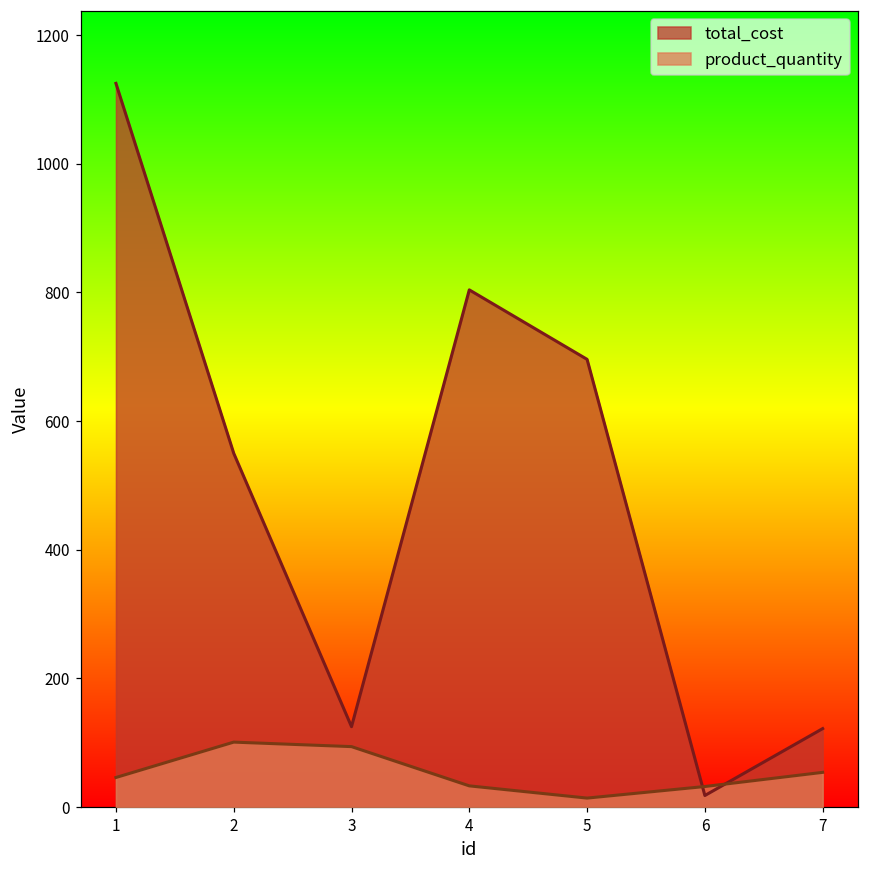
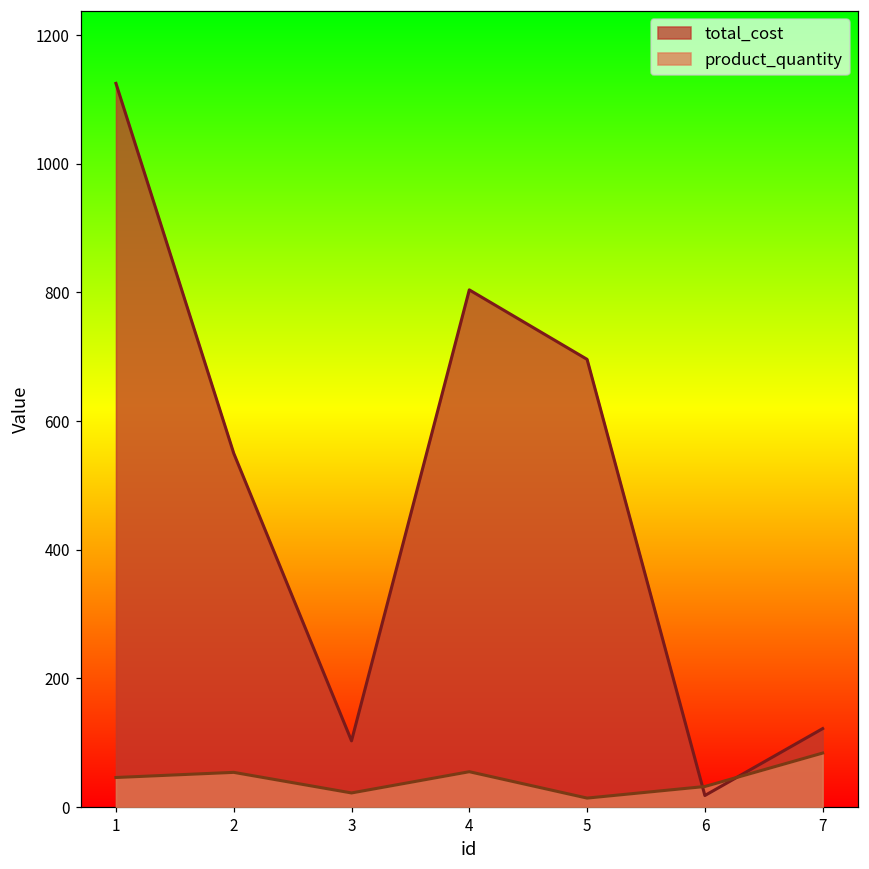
product_quantity, 2: 100 -> 50
total_cost, 3: 130 -> 100
product_quantity, 3: 90 -> 20
product_quantity, 4: 30 -> 60
product_quantity, 7: 50 -> 80
